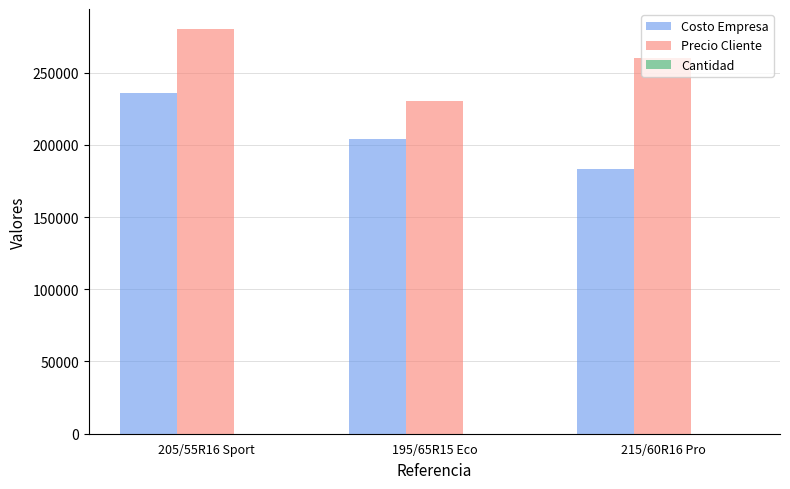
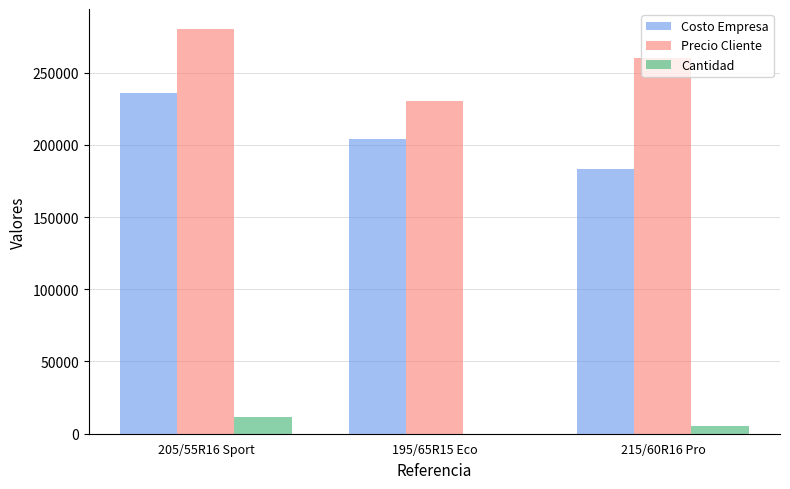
Cantidad, 205/55R16 Sport: 0 -> 12000
Cantidad, 215/60R16 Pro: 0 -> 6000
